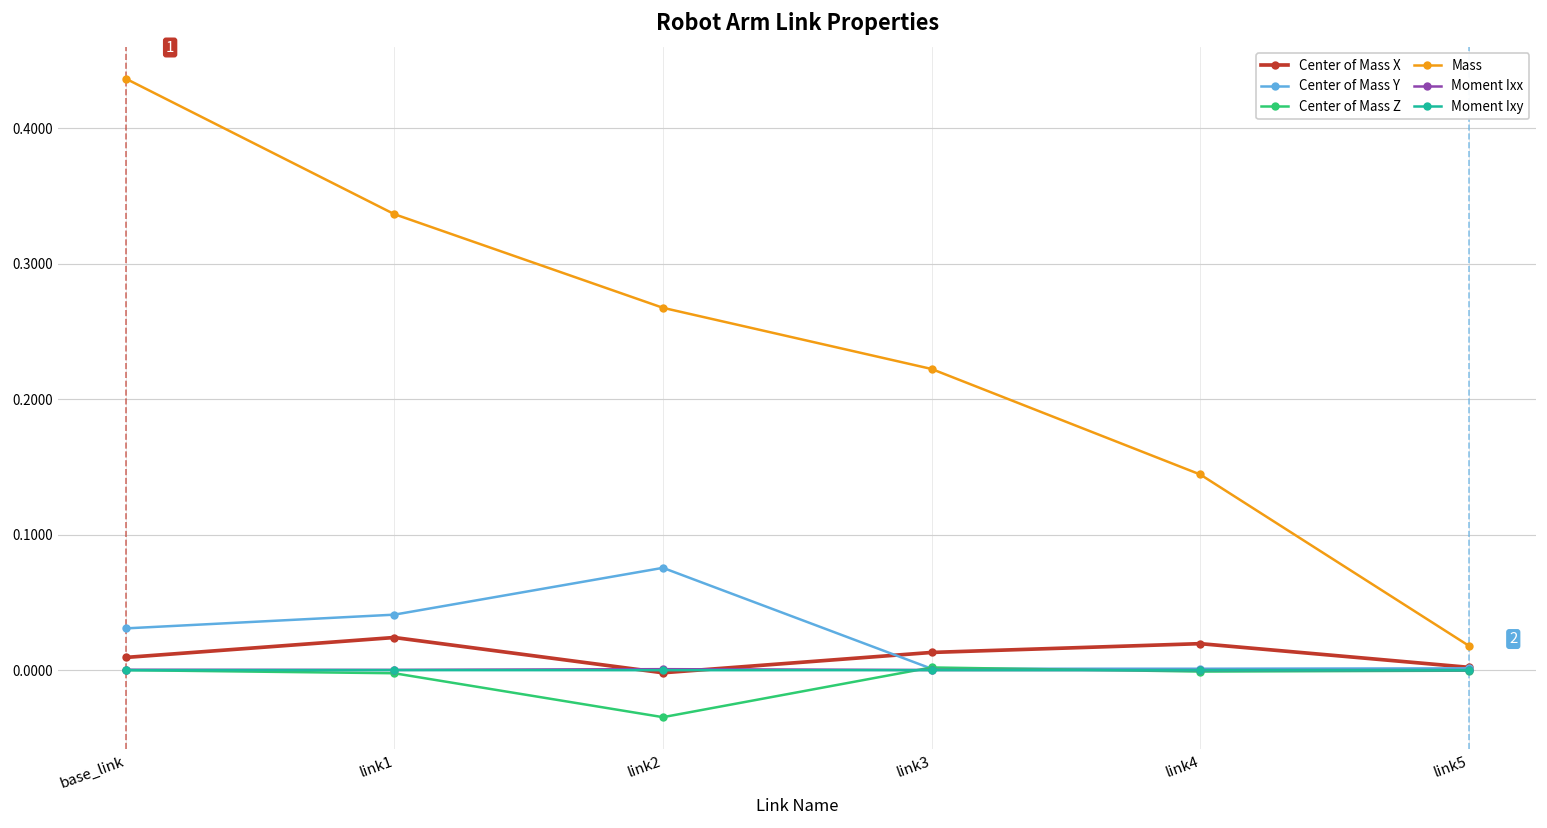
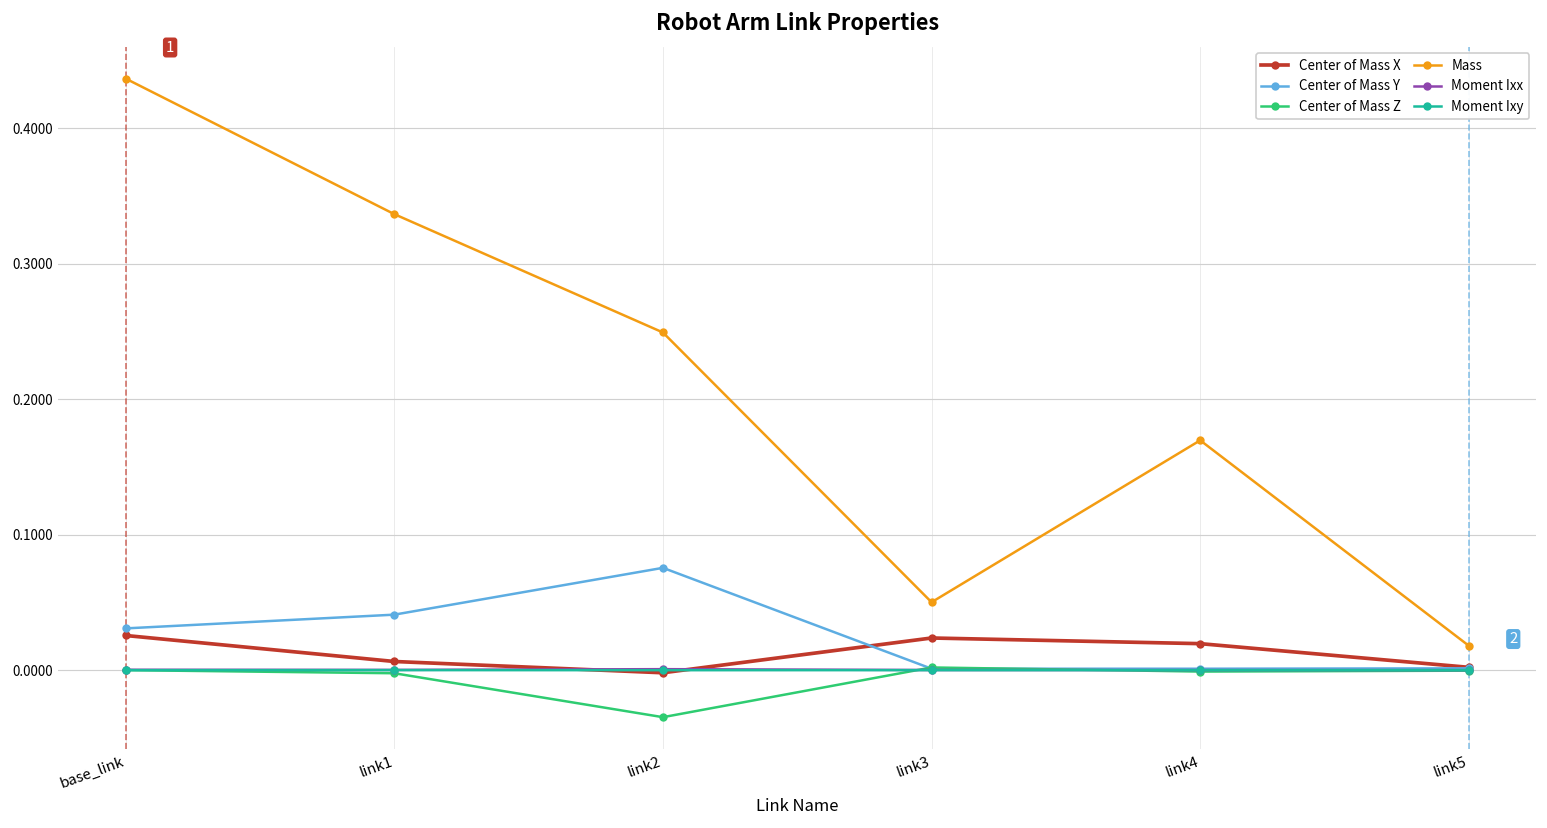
Center of Mass X, base_link: 0.009 -> 0.026
Center of Mass X, link1: 0.024 -> 0.006
Mass, link2: 0.267 -> 0.249
Center of Mass X, link3: 0.013 -> 0.024
Mass, link3: 0.222 -> 0.050
Mass, link4: 0.144 -> 0.170
